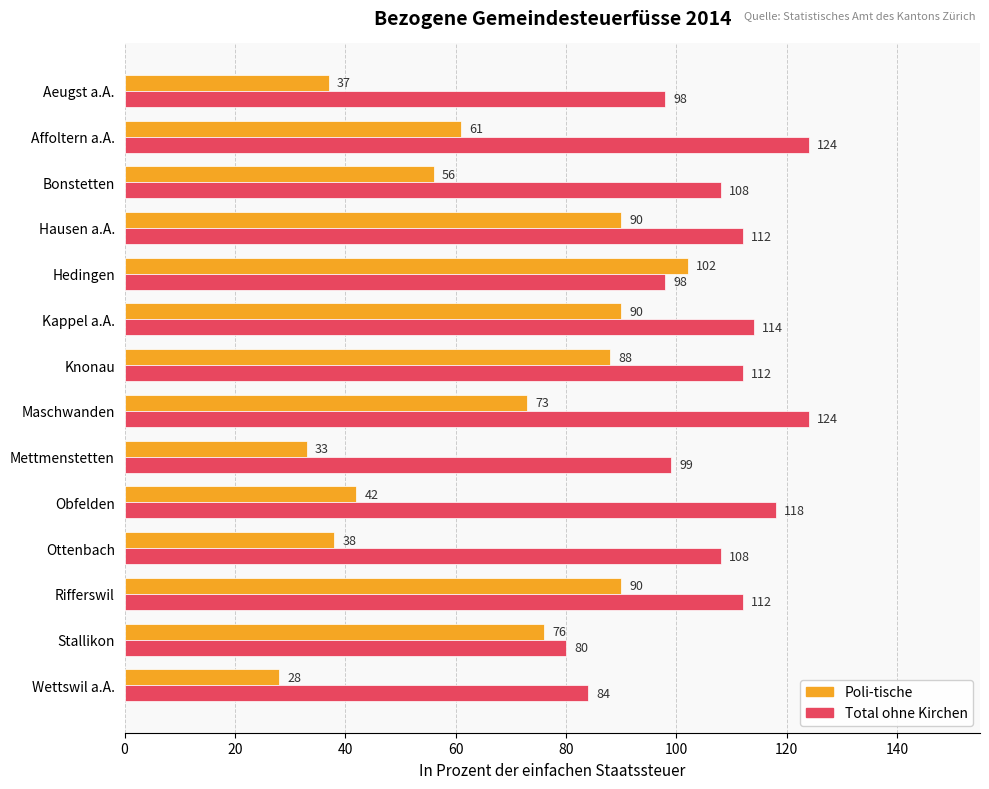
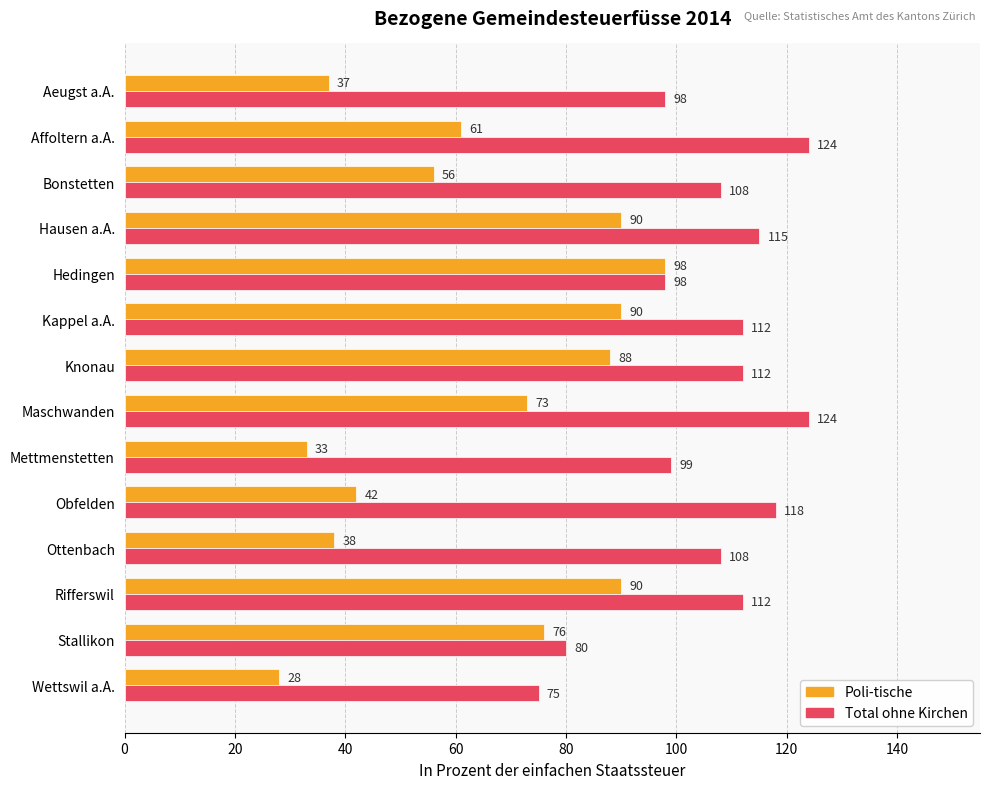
Total ohne Kirchen, Hausen a.A.: 112 -> 115
Poli-tische, Hedingen: 102 -> 98
Total ohne Kirchen, Kappel a.A.: 114 -> 112
Total ohne Kirchen, Wettswil a.A.: 84 -> 75
